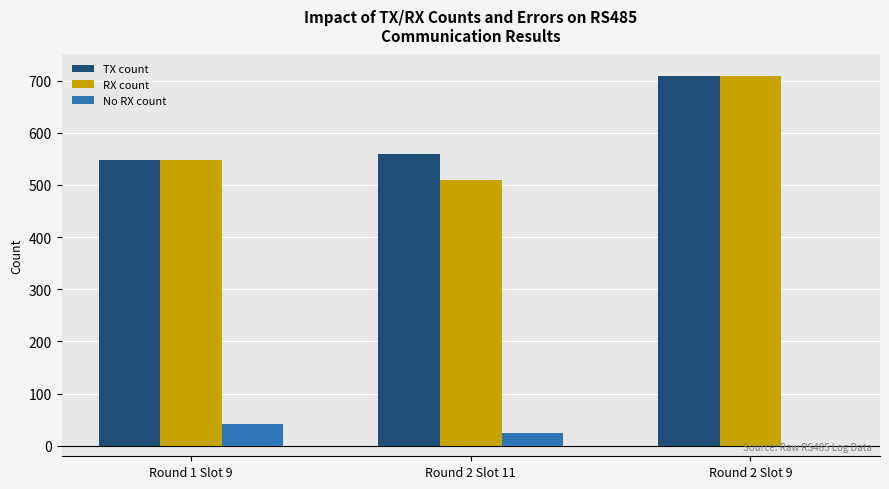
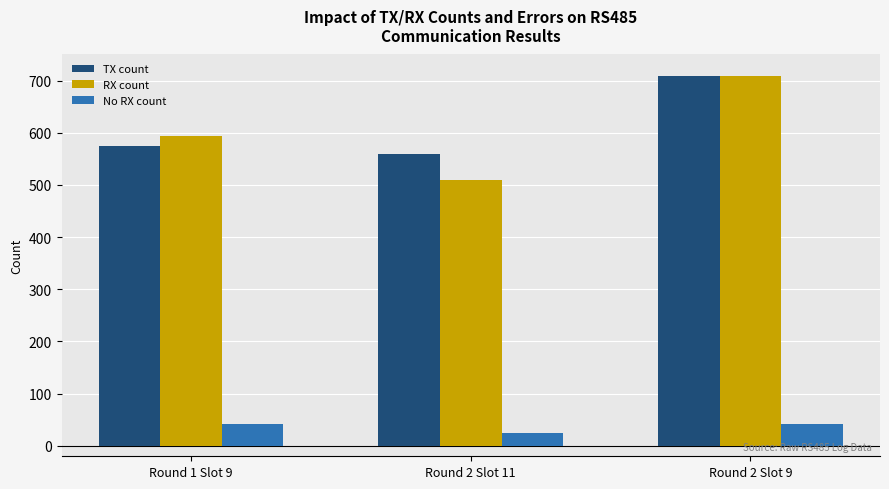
TX count, Round 1 Slot 9: 550 -> 570
RX count, Round 1 Slot 9: 550 -> 590
No RX count, Round 2 Slot 9: 0 -> 40
